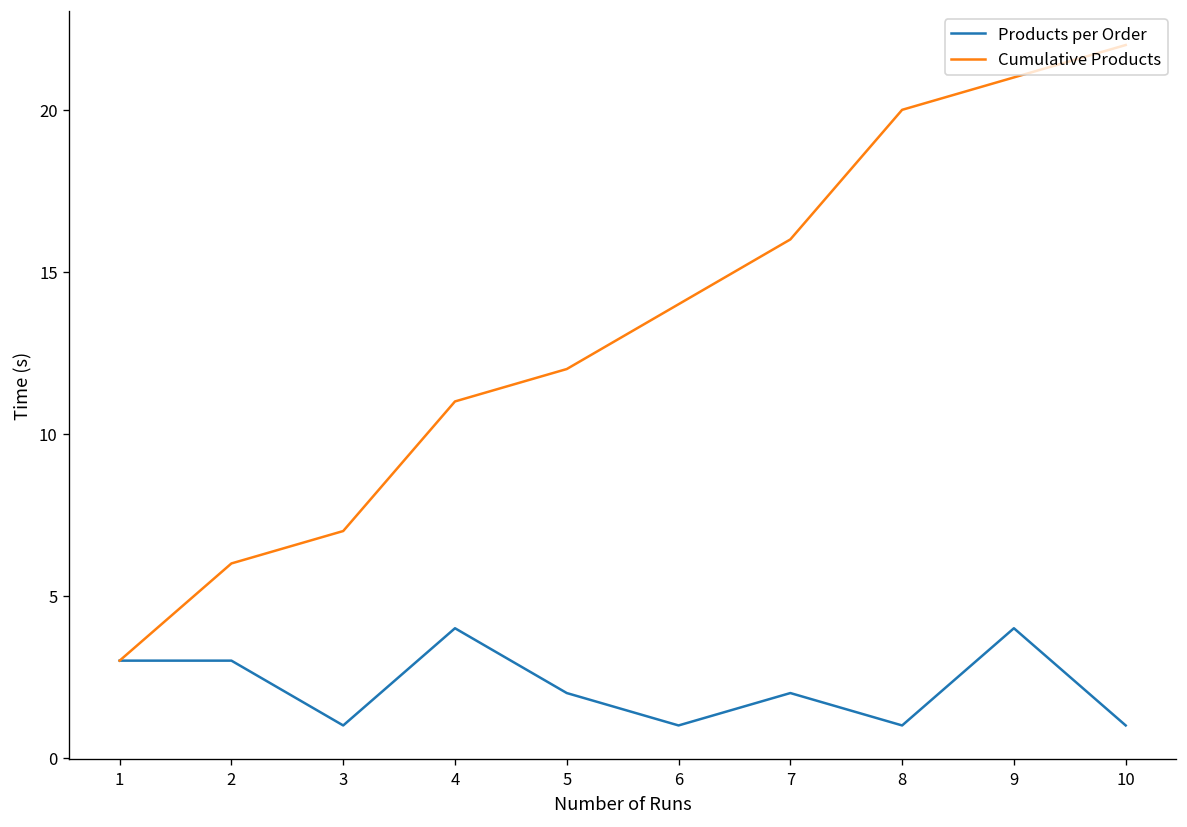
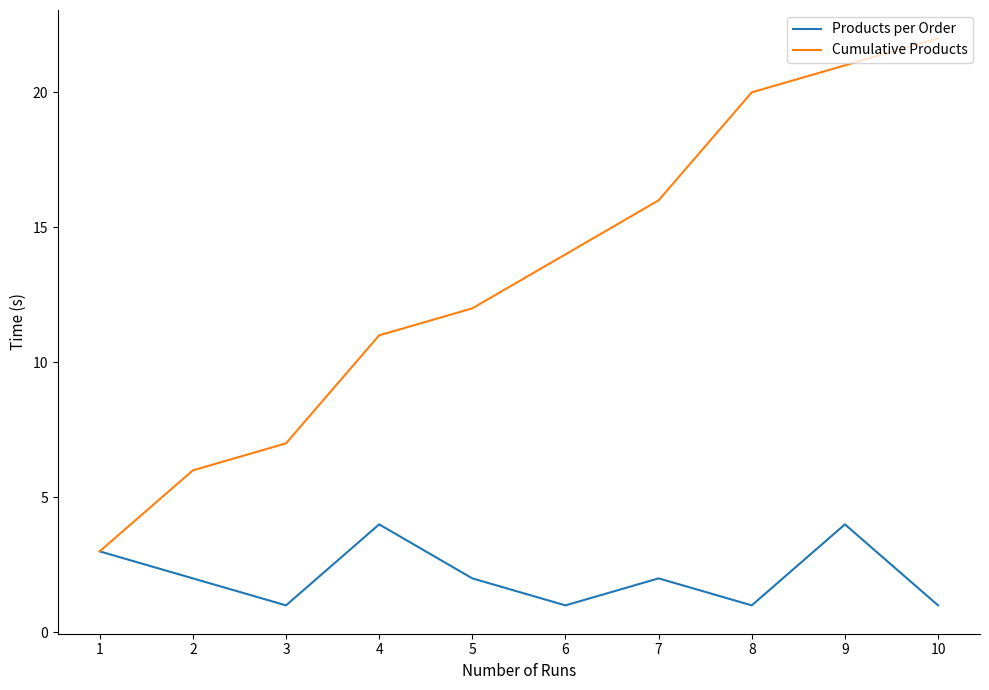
Products per Order, 2: 3 -> 2
